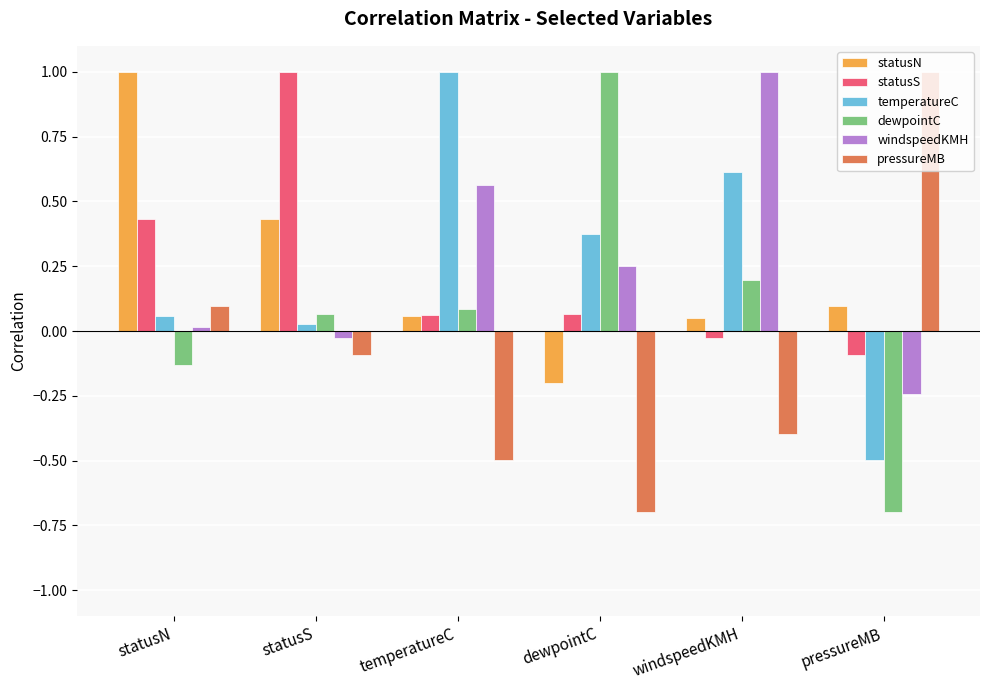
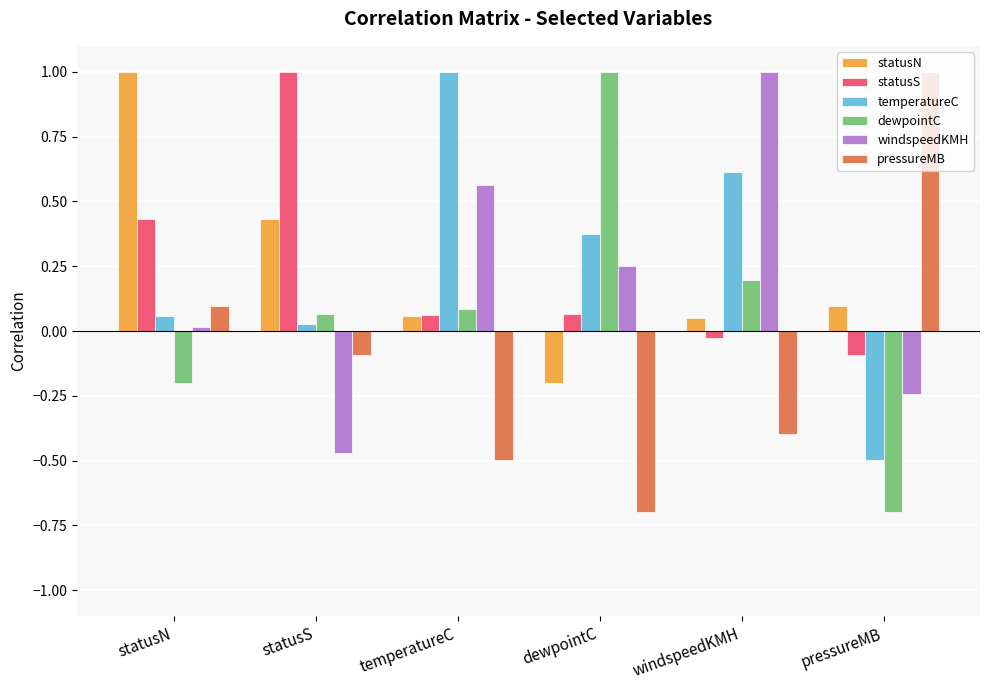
dewpointC, statusN: -0.13 -> -0.20
windspeedKMH, statusS: -0.03 -> -0.47
